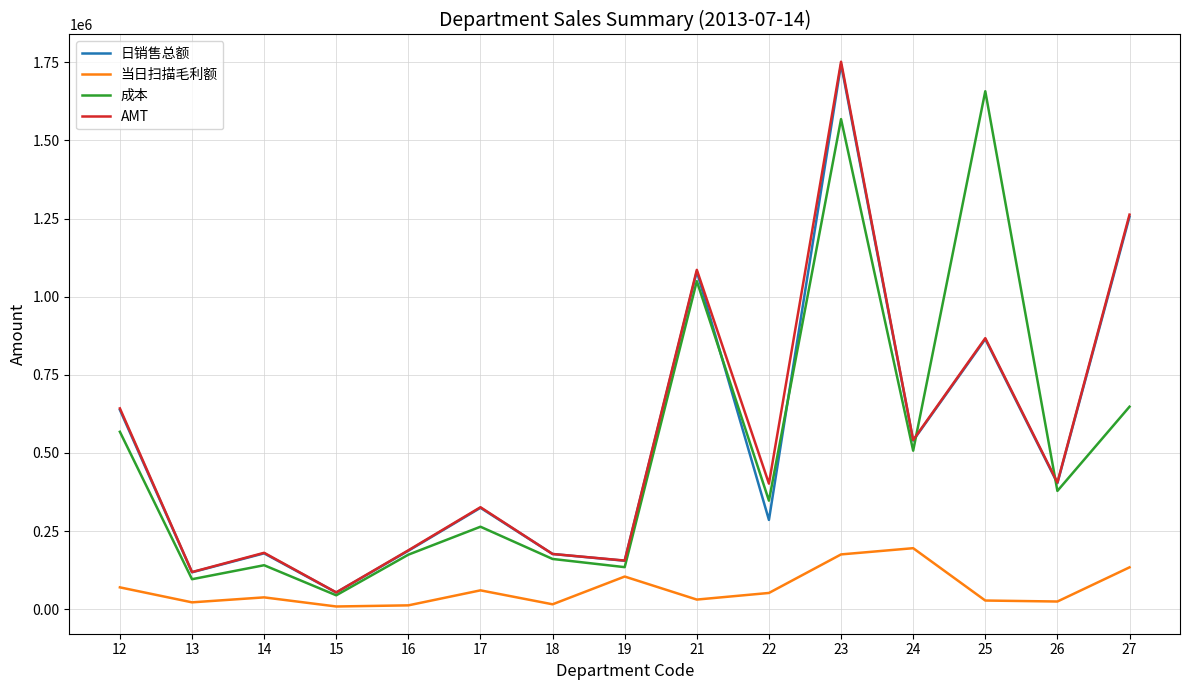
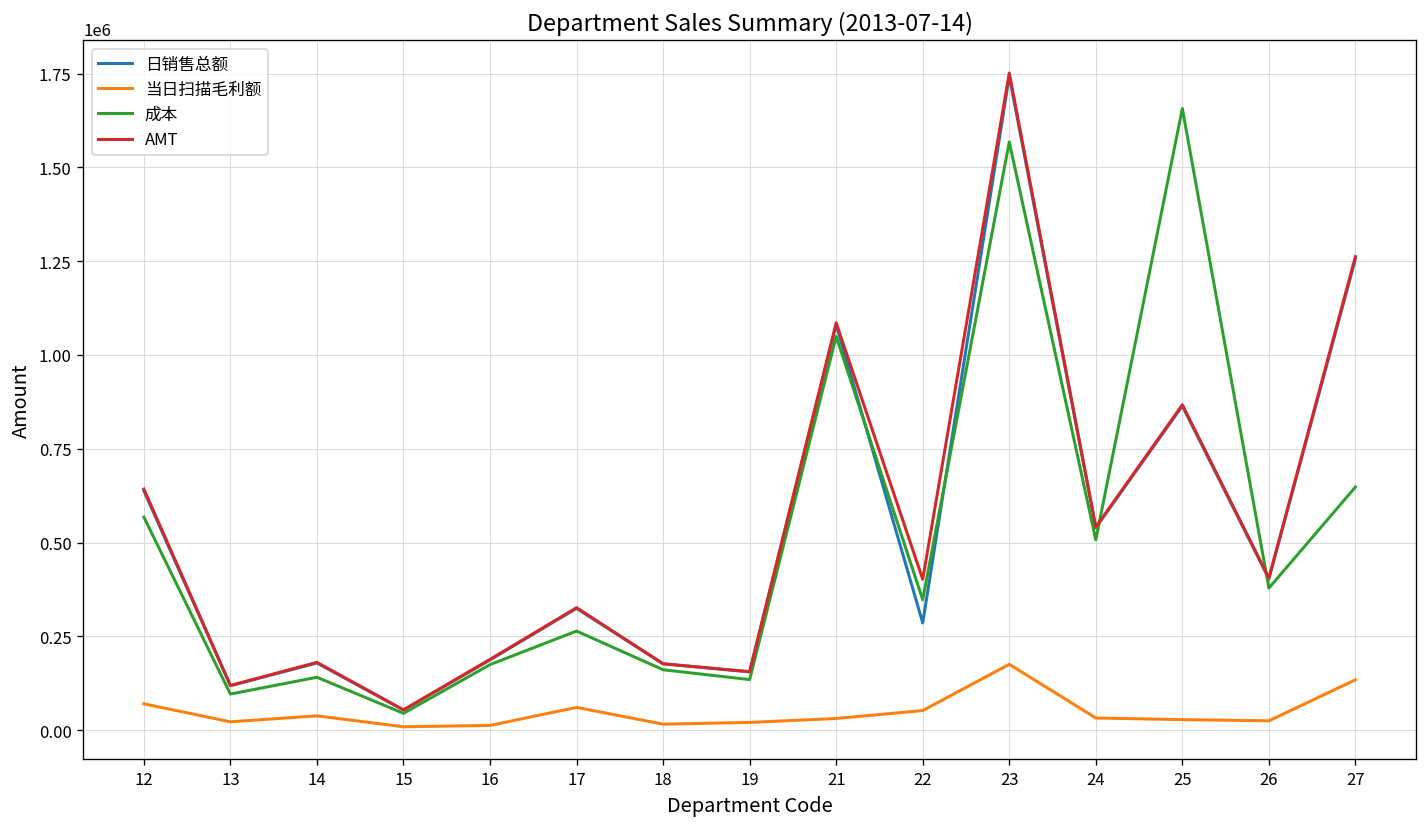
当日扫描毛利额, 19: 100000 -> 20000
当日扫描毛利额, 24: 200000 -> 30000
